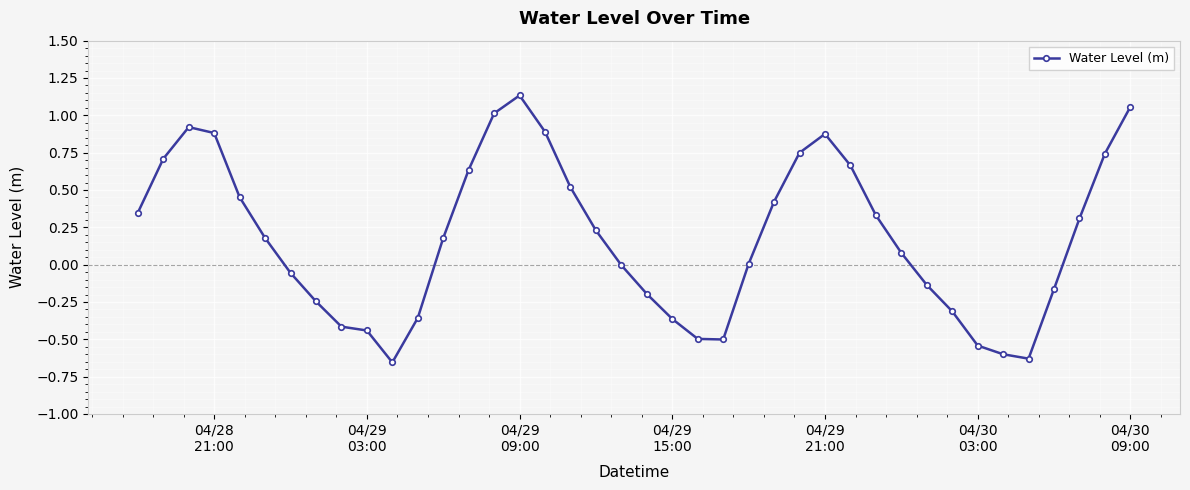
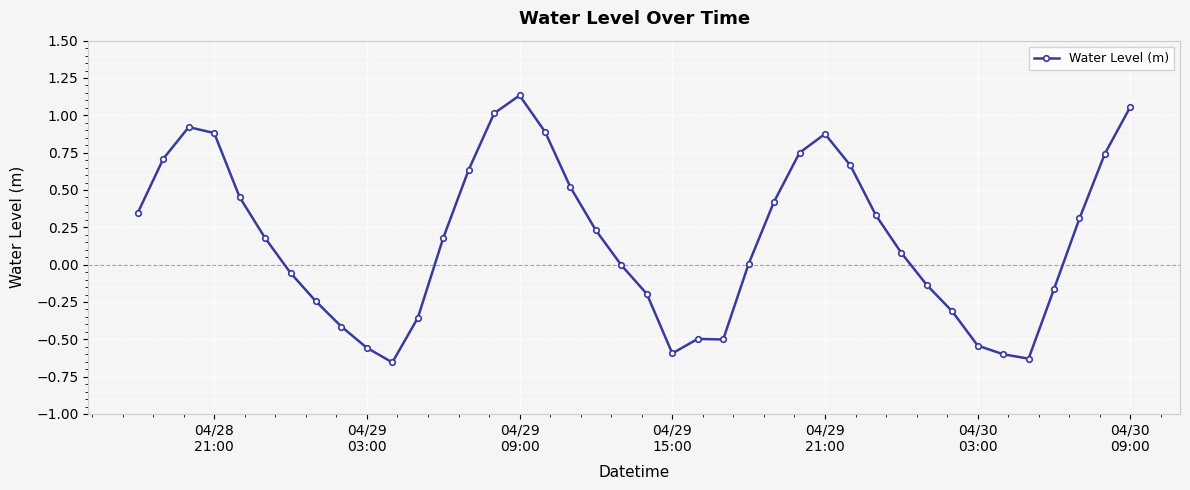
04/29 03:00: -0.44 -> -0.56
04/29 15:00: -0.36 -> -0.59
